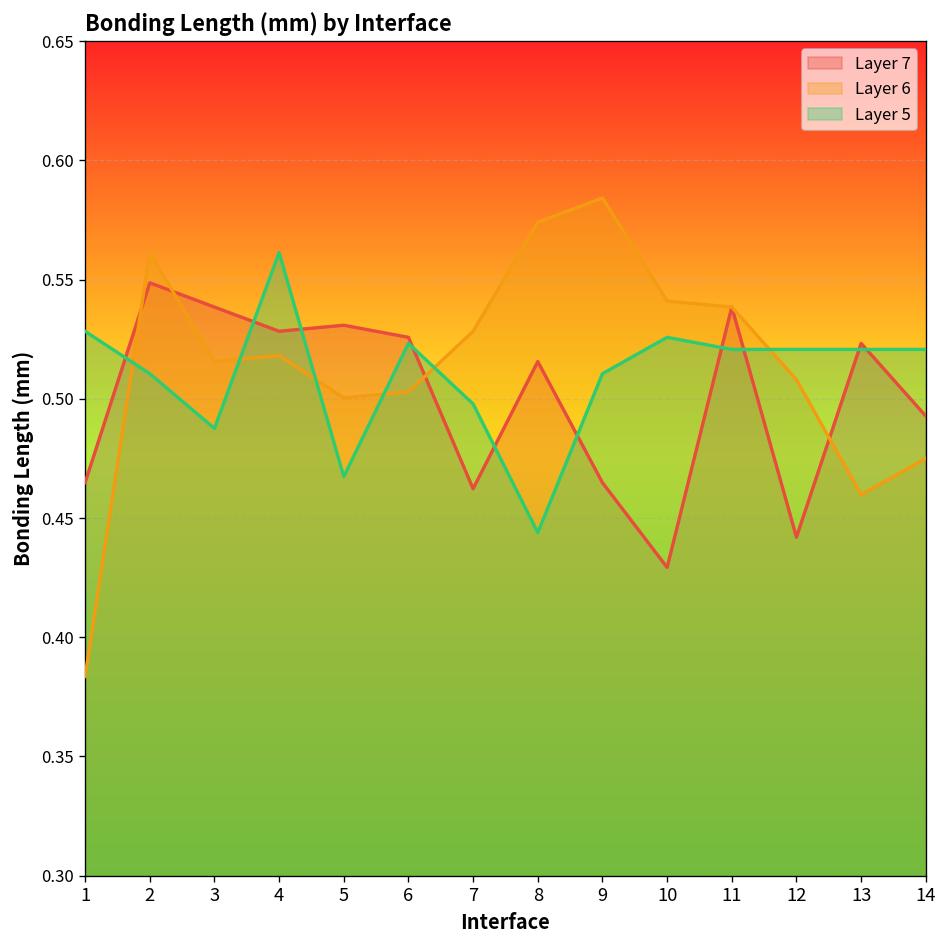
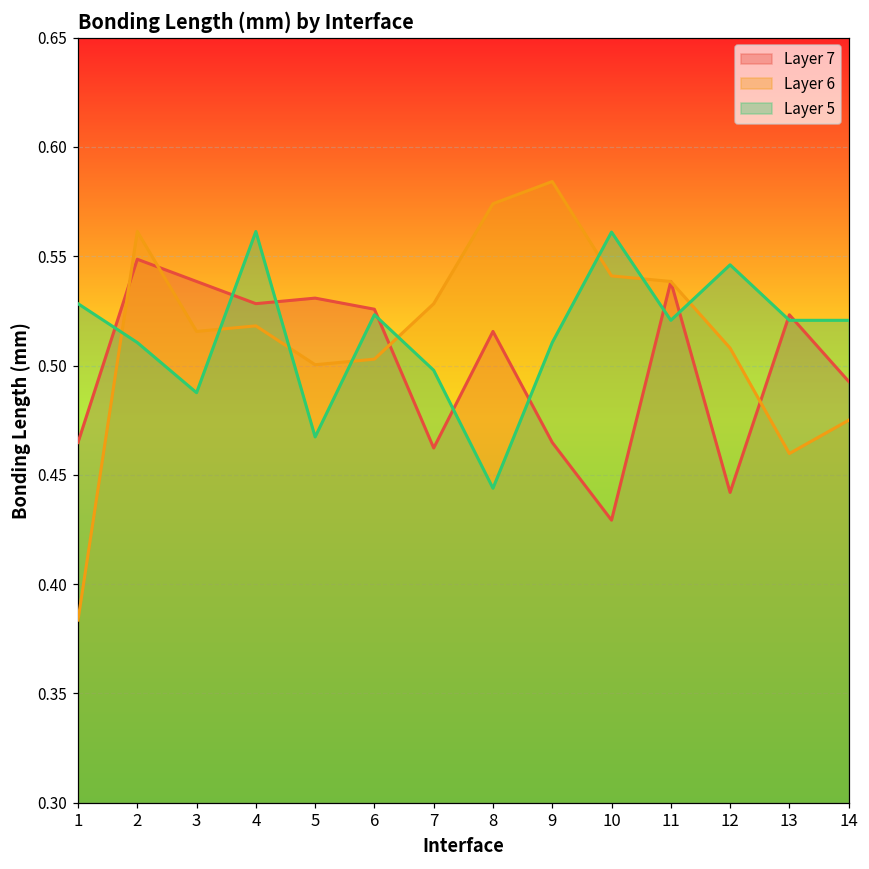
Layer 5, 10: 0.526 -> 0.561
Layer 5, 12: 0.521 -> 0.546
